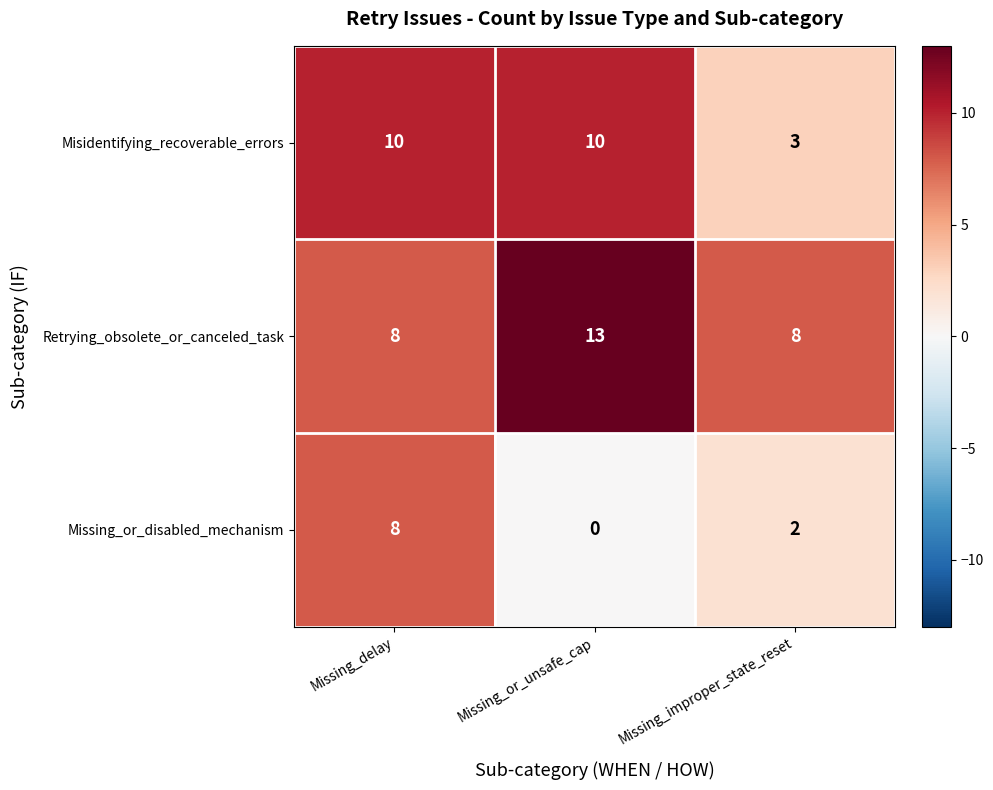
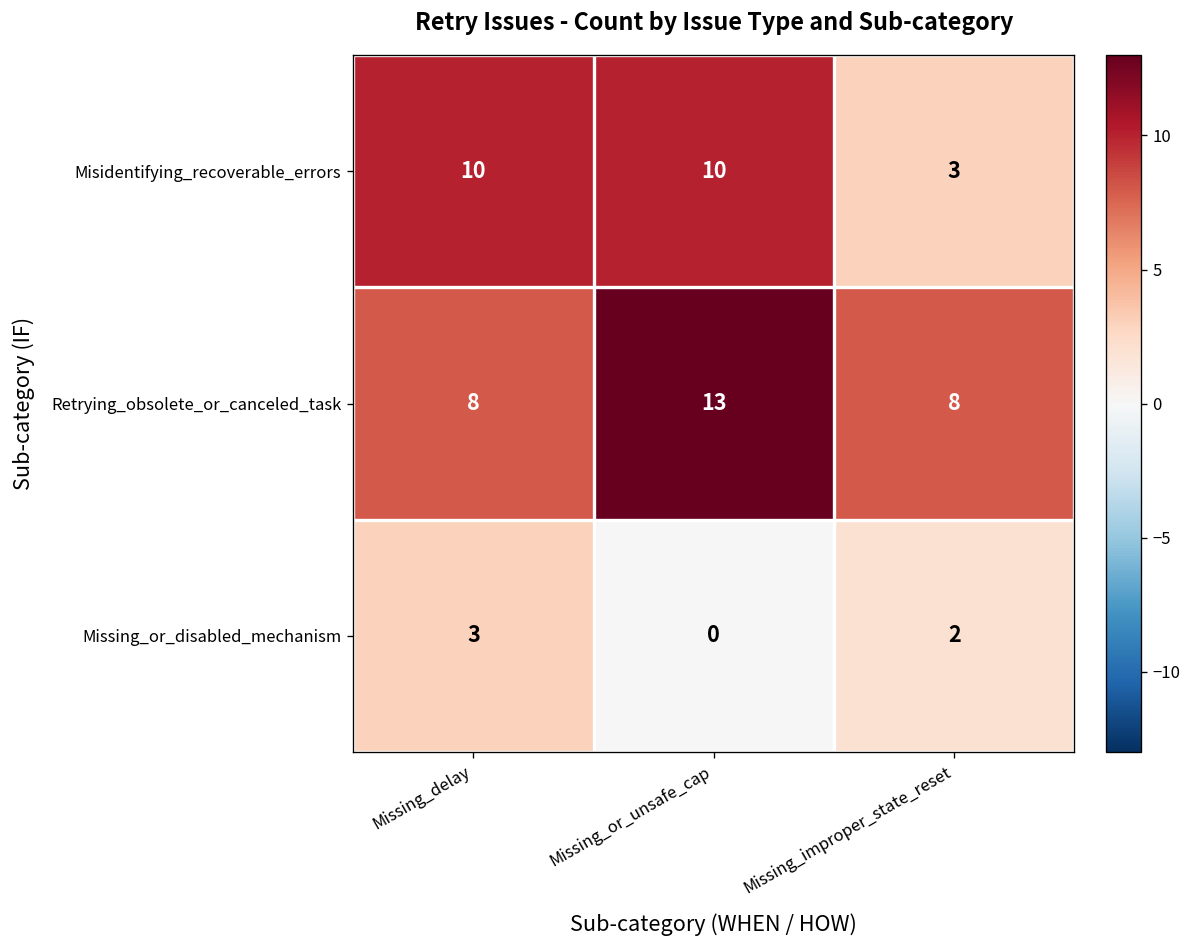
Missing_or_disabled_mechanism, Missing_delay: 8 -> 3
